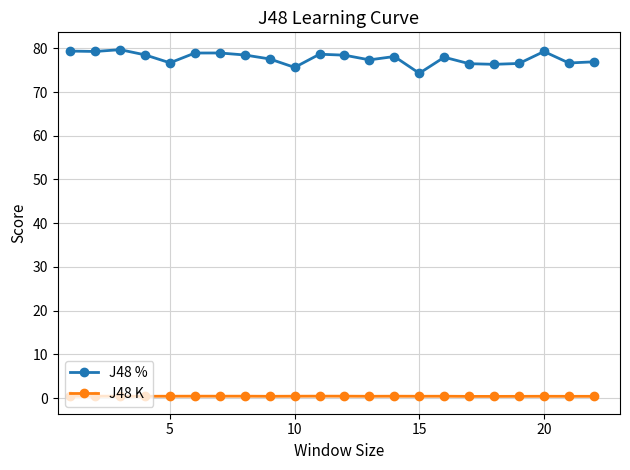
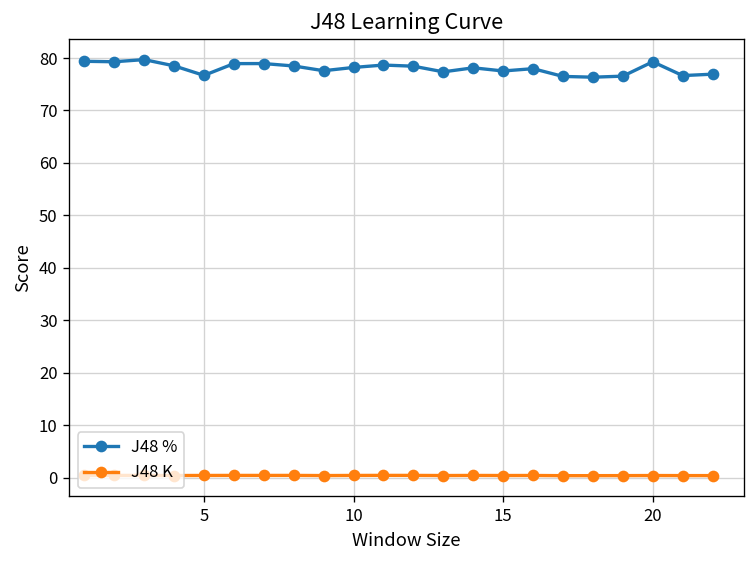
J48 %, 10: 76 -> 78
J48 %, 15: 74 -> 78
